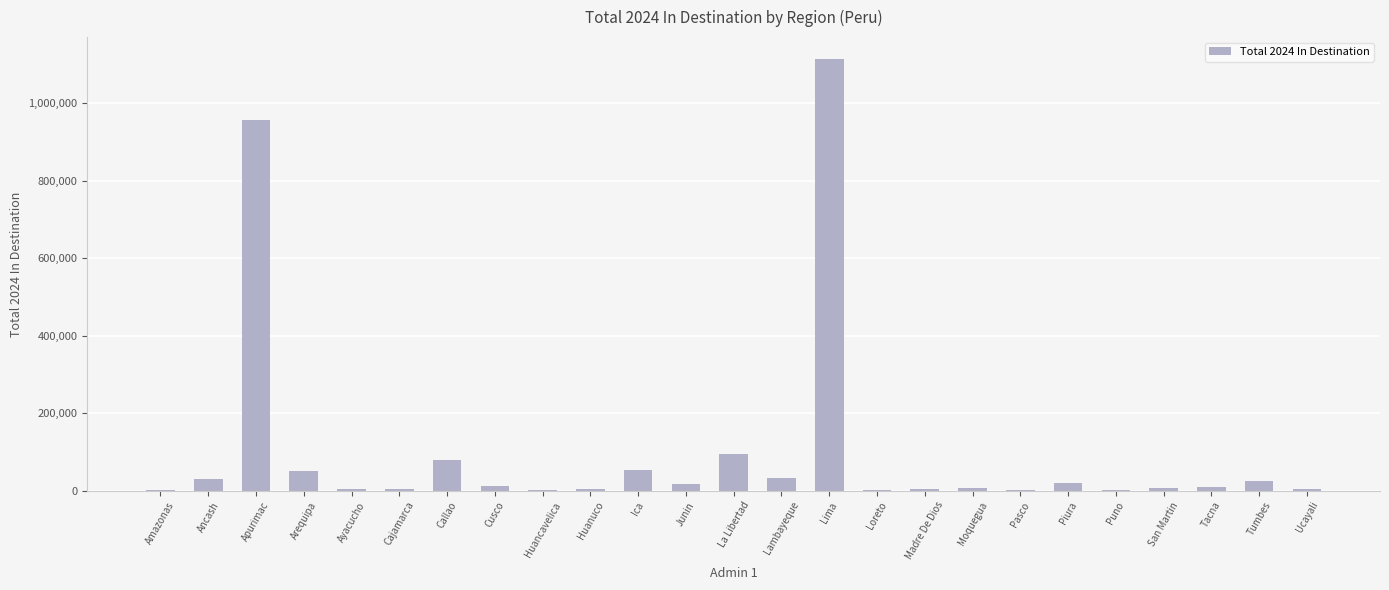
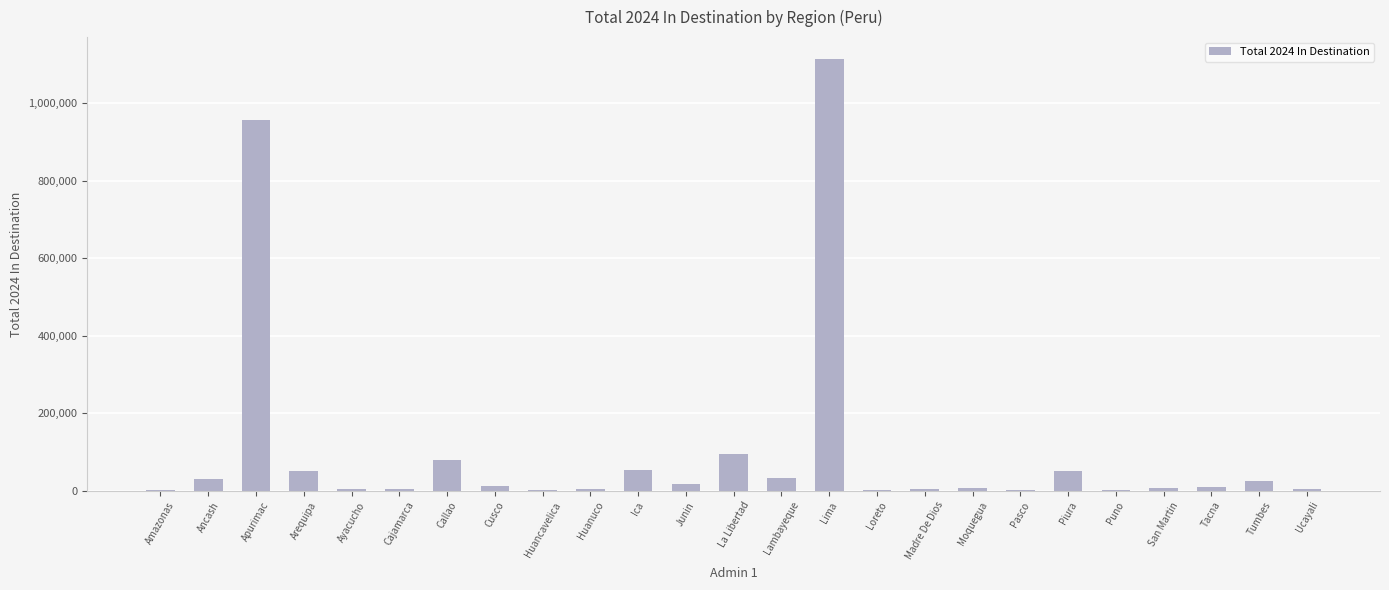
Piura: 20,000 -> 50,000
